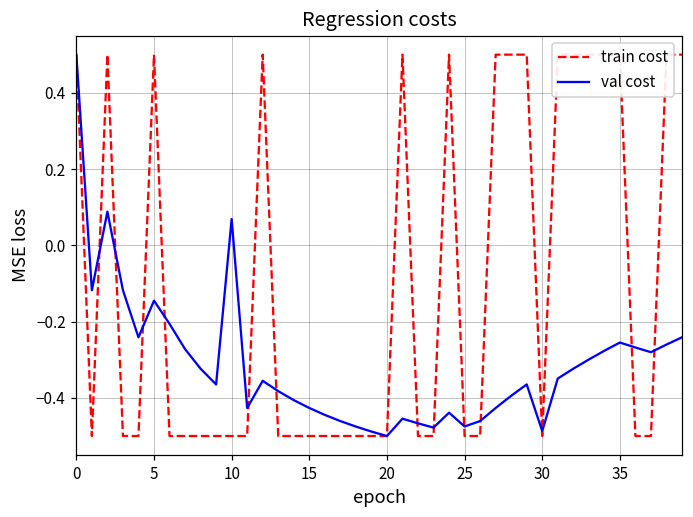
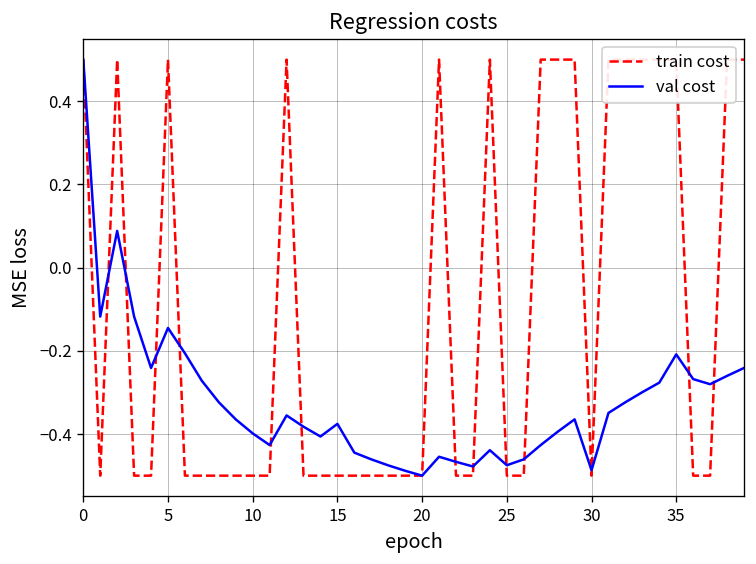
val cost, 10: 0.07 -> -0.40
val cost, 15: -0.43 -> -0.38
val cost, 35: -0.25 -> -0.21
